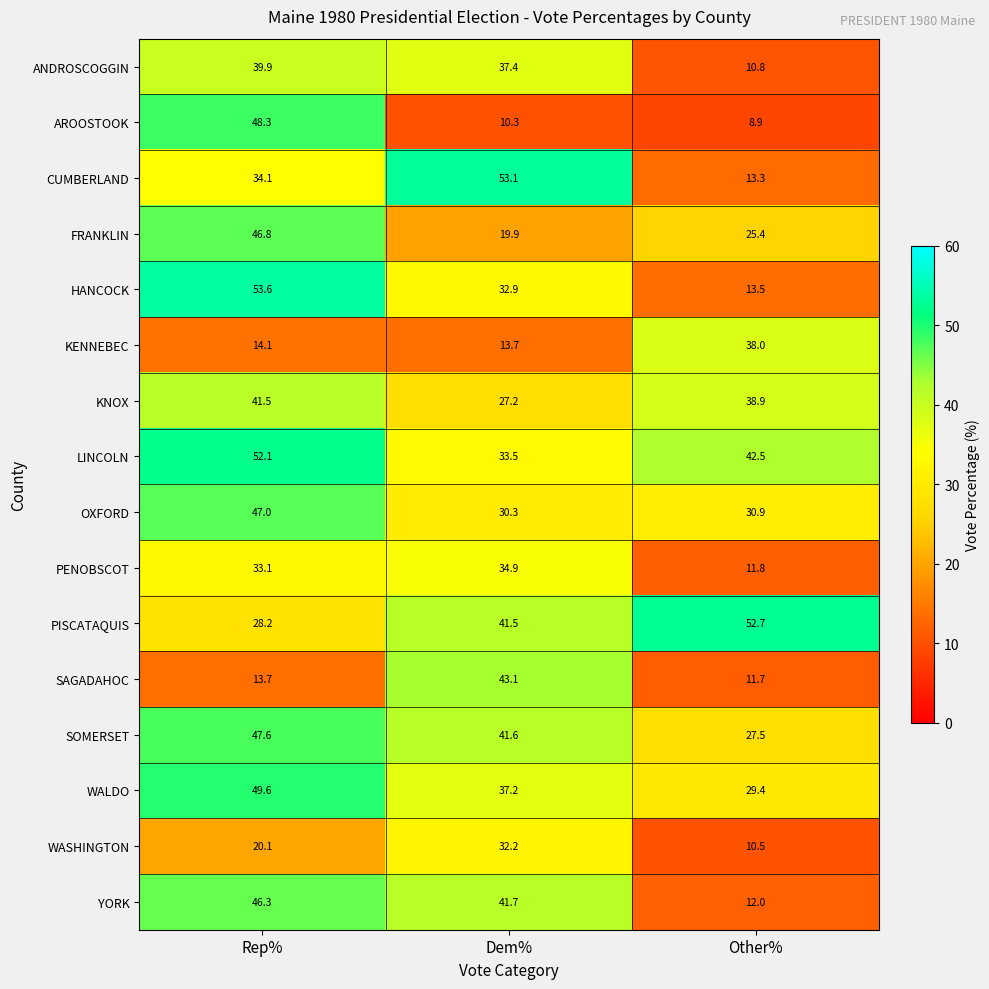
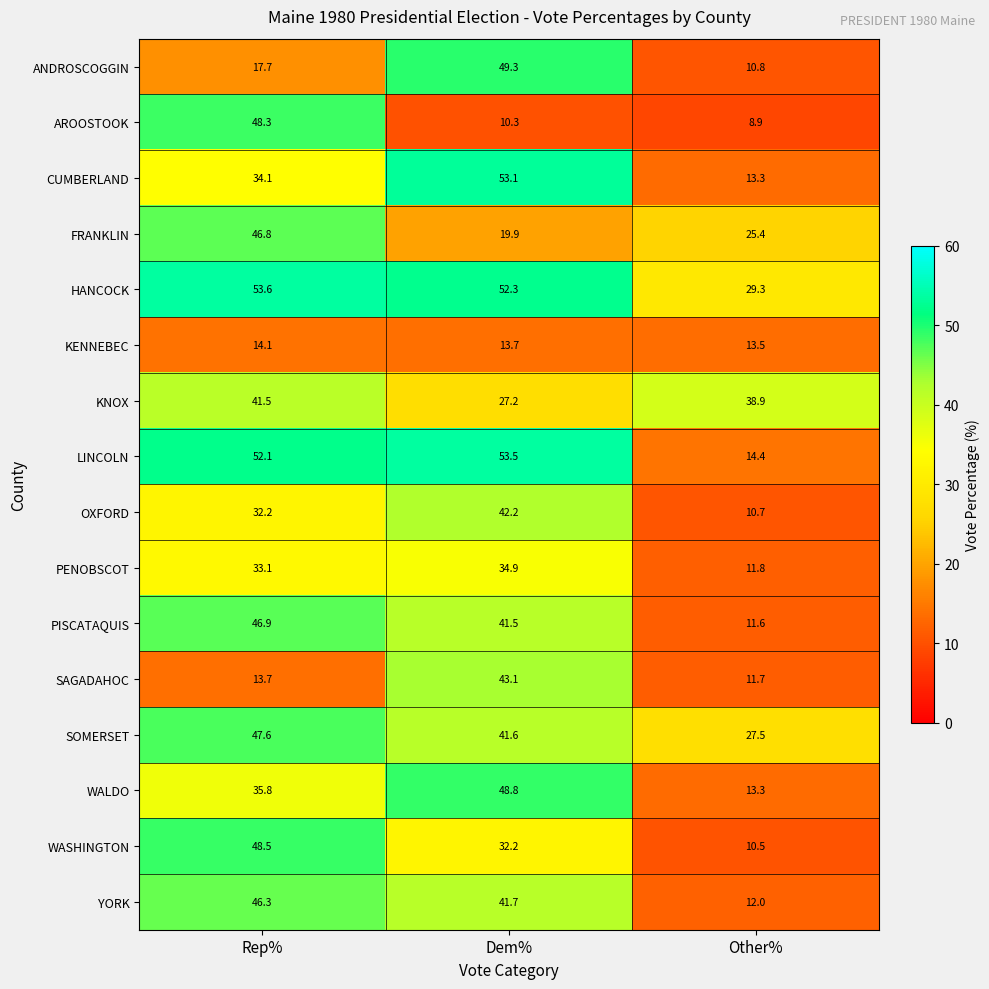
ANDROSCOGGIN, Rep%: 39.9 -> 17.7
ANDROSCOGGIN, Dem%: 37.4 -> 49.3
HANCOCK, Dem%: 32.9 -> 52.3
HANCOCK, Other%: 13.5 -> 29.3
KENNEBEC, Other%: 38.0 -> 13.5
LINCOLN, Dem%: 33.5 -> 53.5
LINCOLN, Other%: 42.5 -> 14.4
OXFORD, Rep%: 47.0 -> 32.2
OXFORD, Dem%: 30.3 -> 42.2
OXFORD, Other%: 30.9 -> 10.7
PISCATAQUIS, Rep%: 28.2 -> 46.9
PISCATAQUIS, Other%: 52.7 -> 11.6
WALDO, Rep%: 49.6 -> 35.8
WALDO, Dem%: 37.2 -> 48.8
WALDO, Other%: 29.4 -> 13.3
WASHINGTON, Rep%: 20.1 -> 48.5
